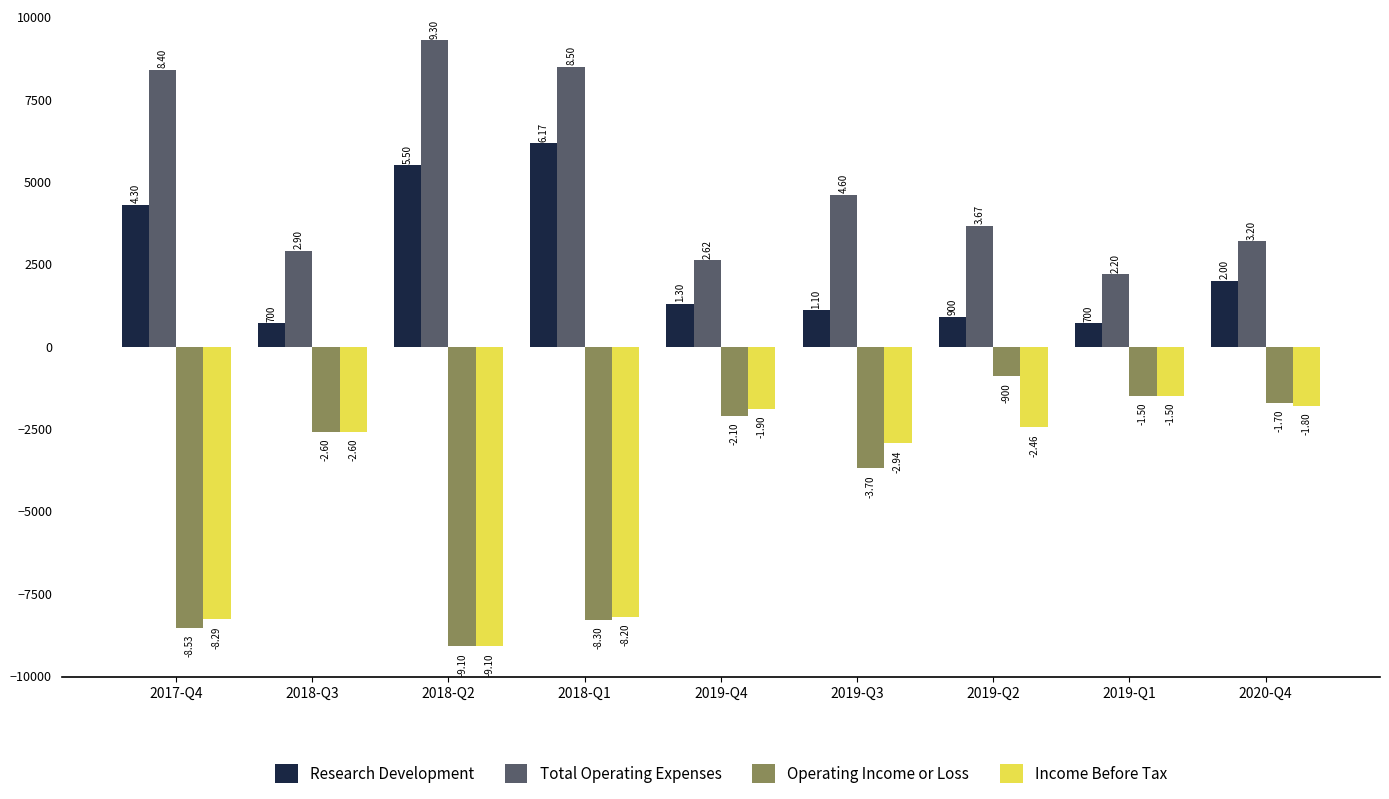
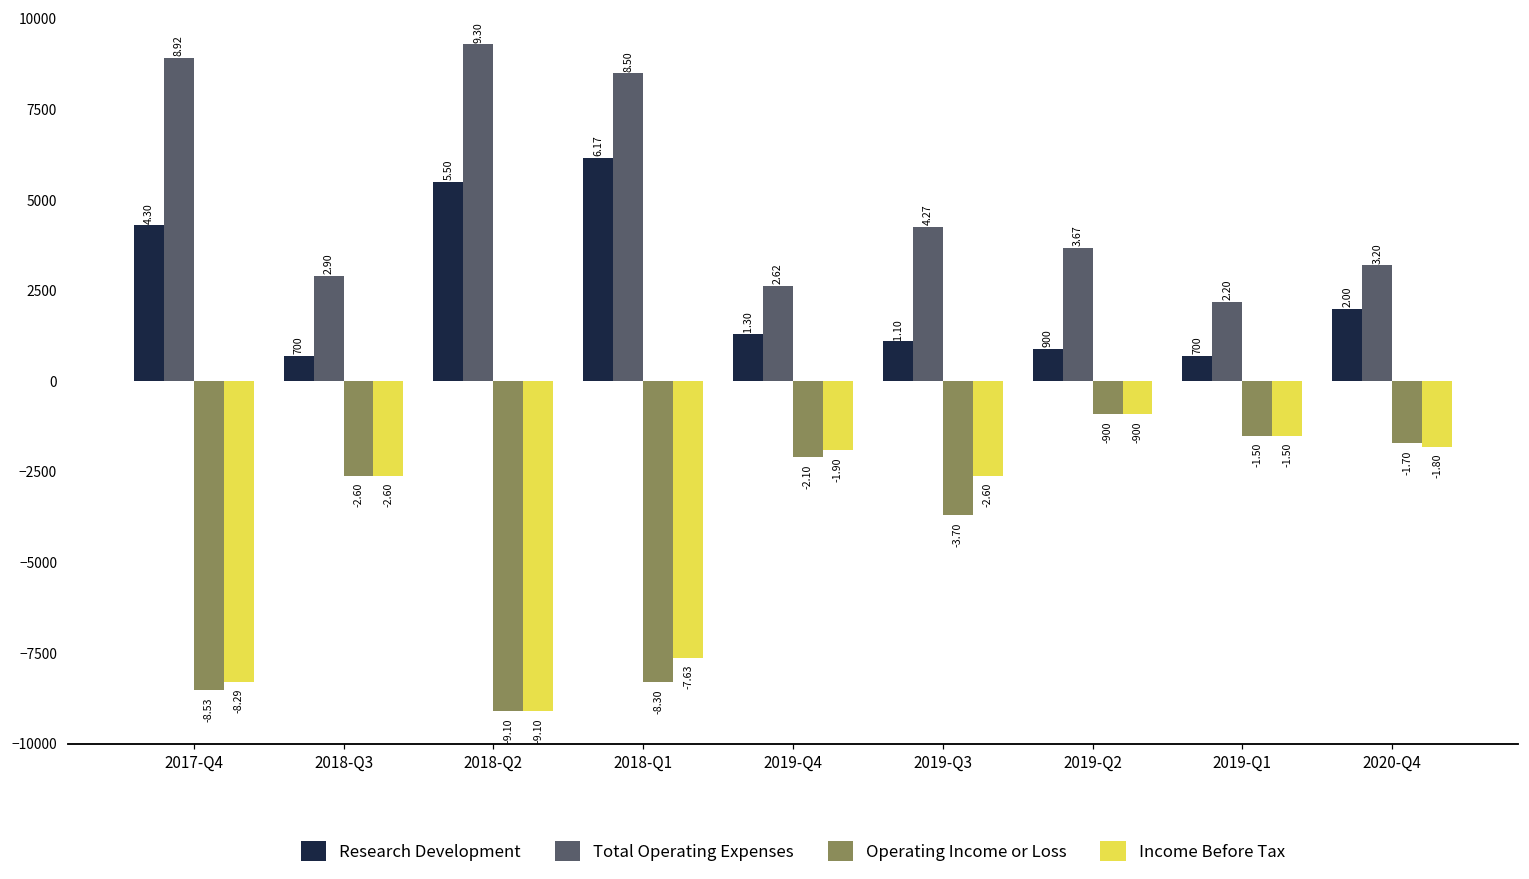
Total Operating Expenses, 2017-Q4: 8.40 -> 8.92
Income Before Tax, 2018-Q1: -8.20 -> -7.63
Total Operating Expenses, 2019-Q3: 4.60 -> 4.27
Income Before Tax, 2019-Q3: -2.94 -> -2.60
Income Before Tax, 2019-Q2: -2.46 -> -900
